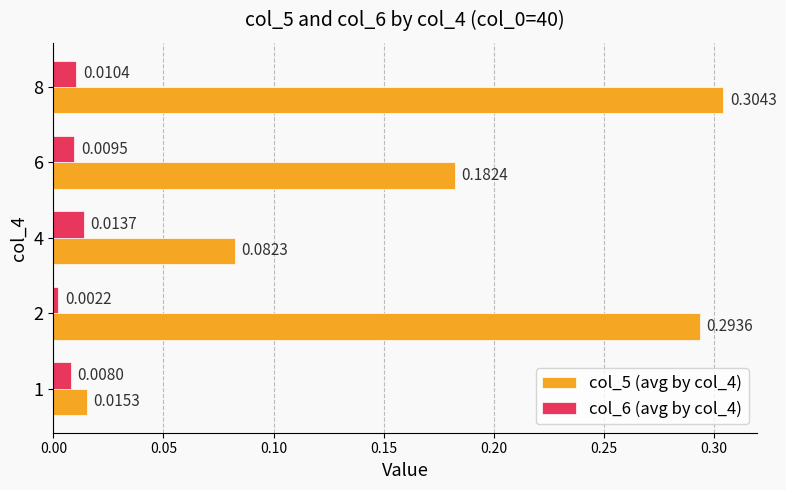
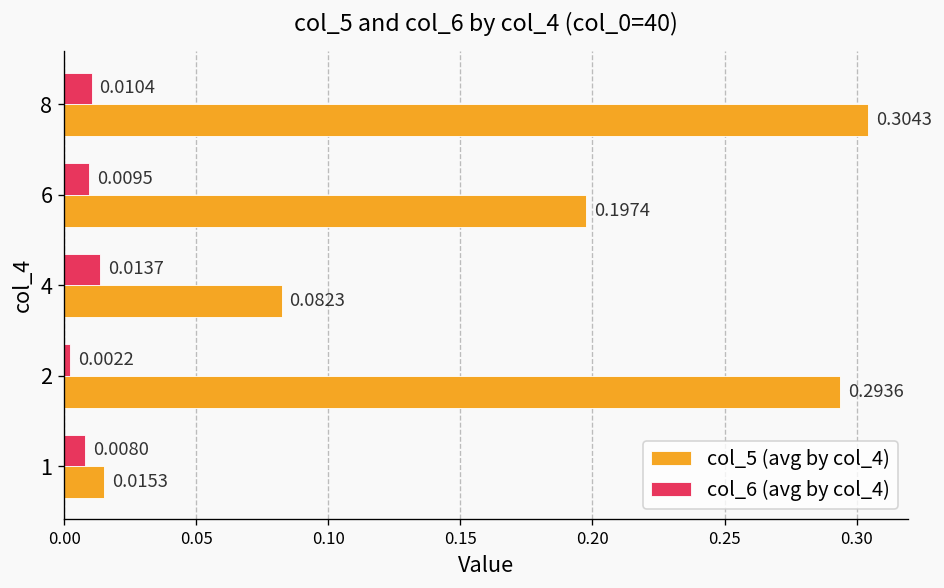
col_5 (avg by col_4), 6: 0.1824 -> 0.1974
